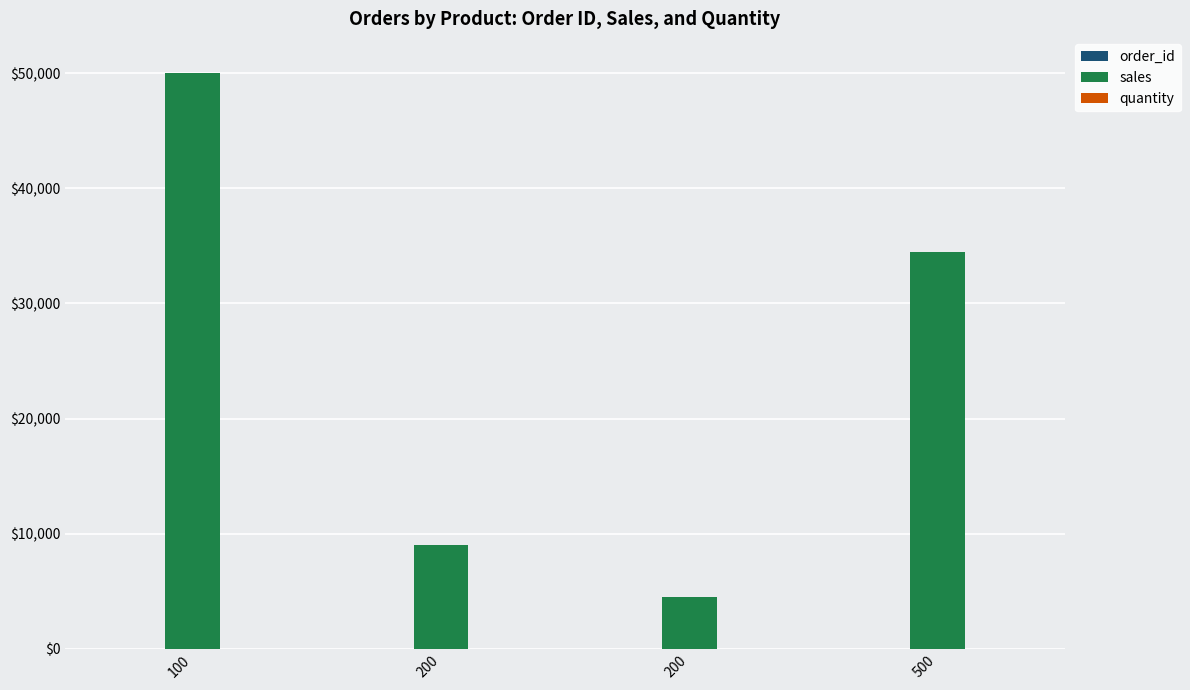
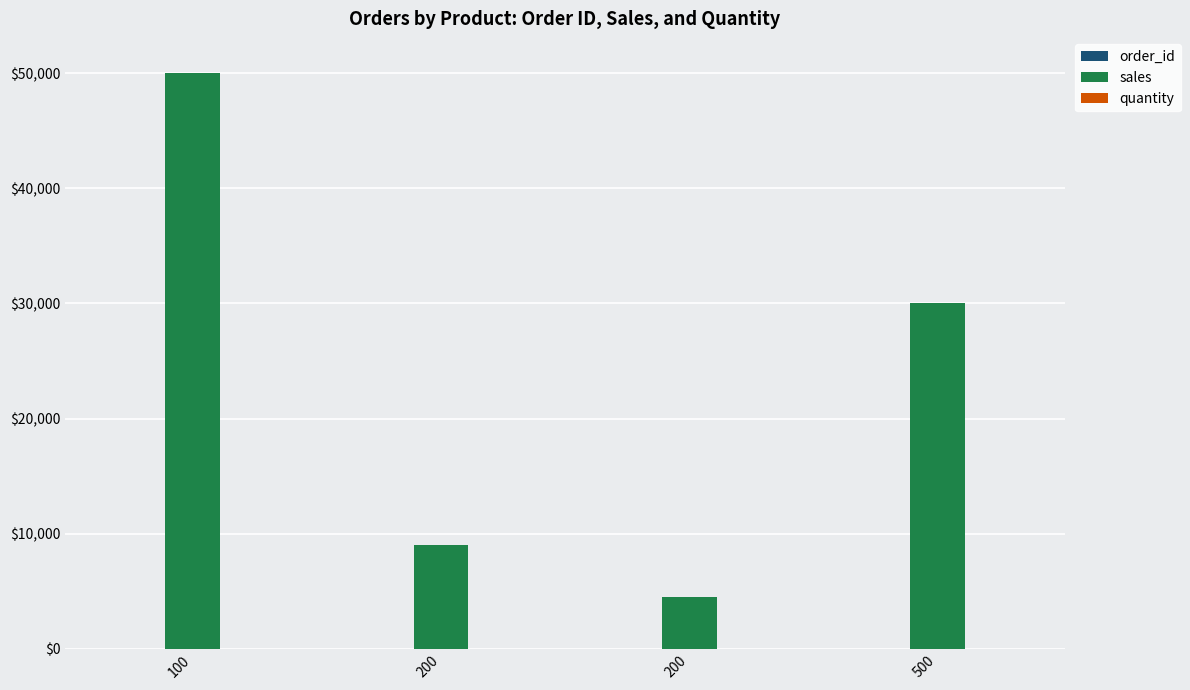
sales, 500: $34,400 -> $30,000
